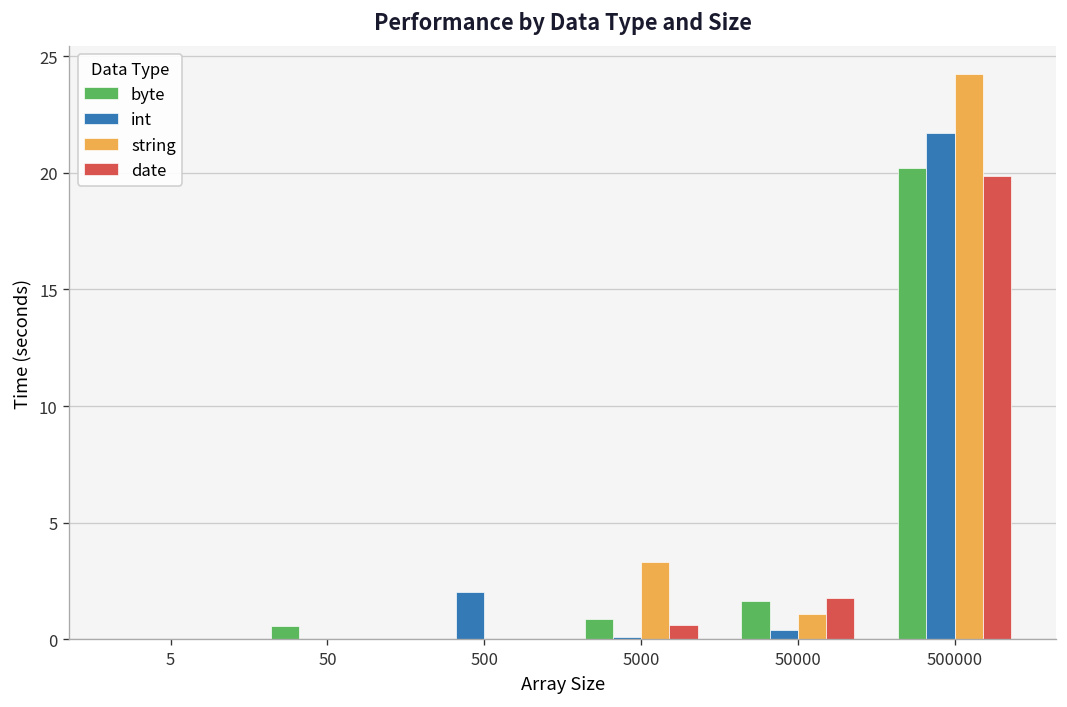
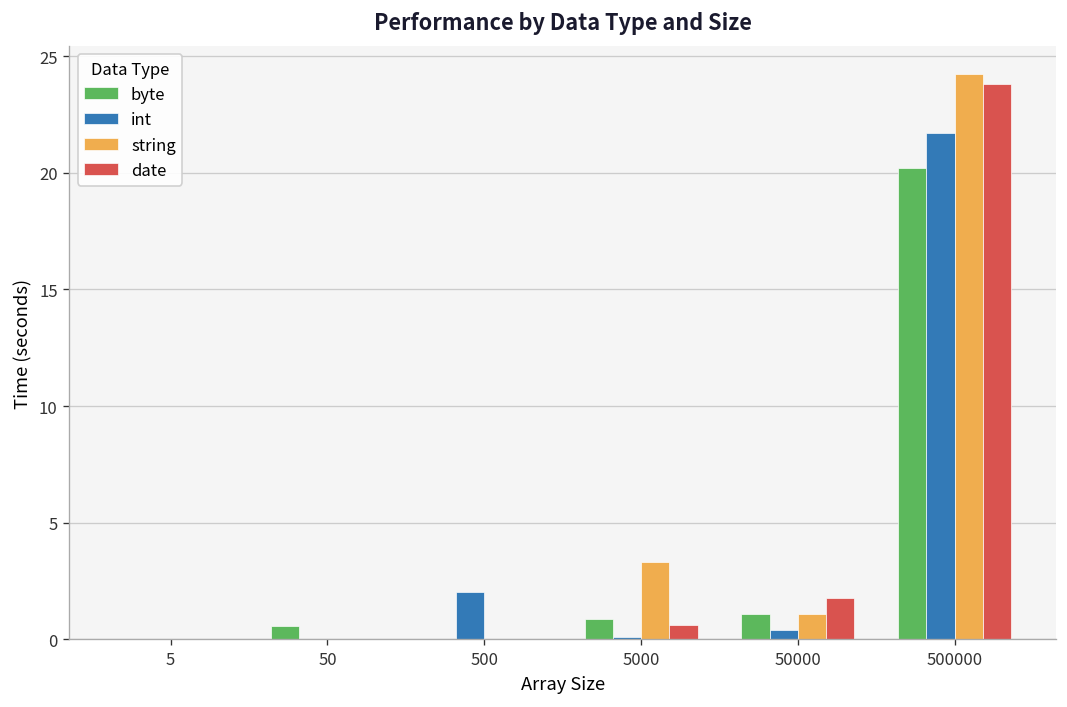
byte, 50000: 1.7 -> 1.1
date, 500000: 19.9 -> 23.8
